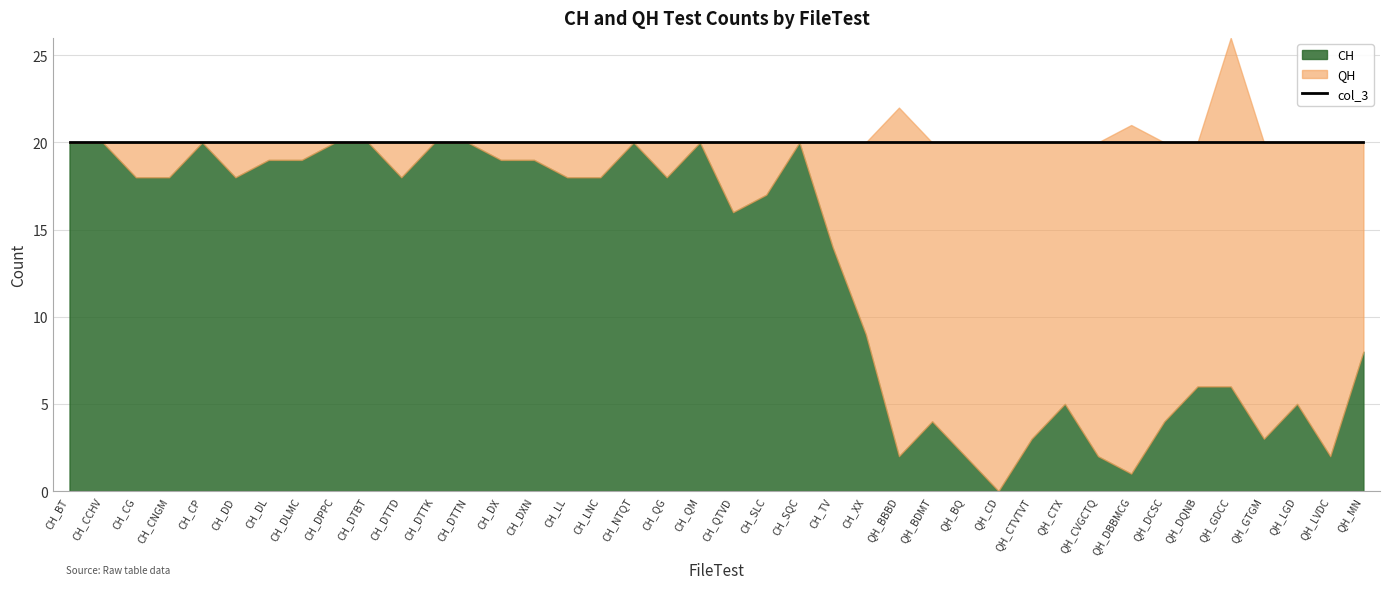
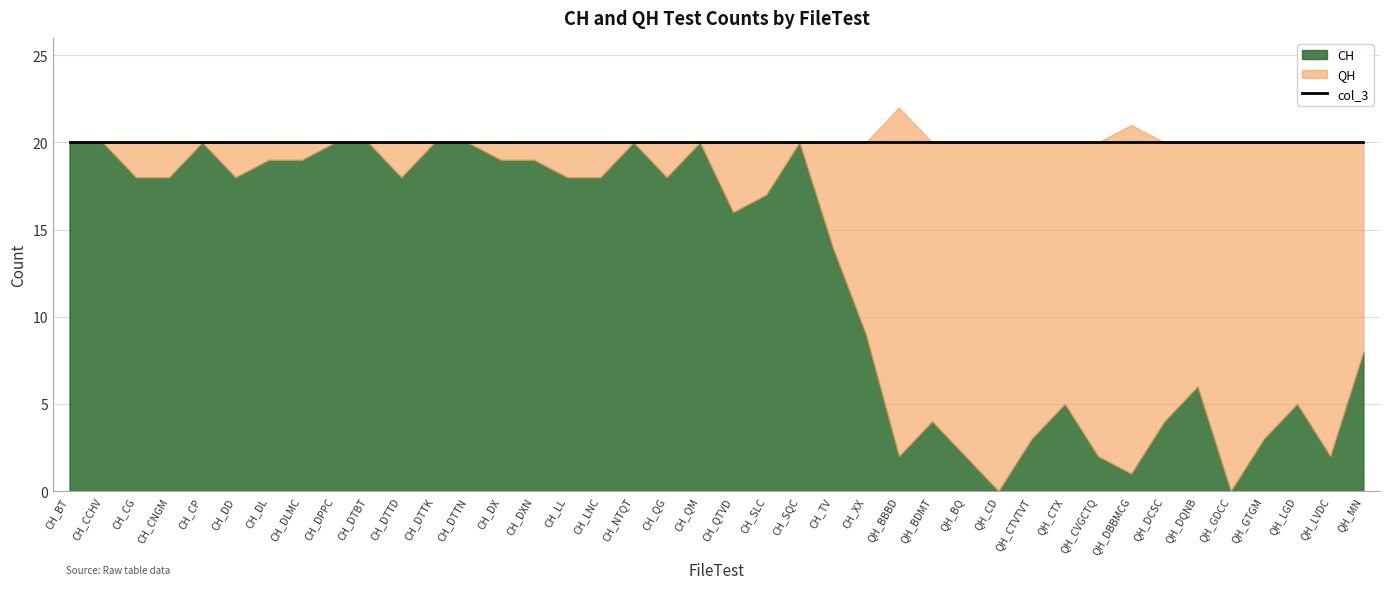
CH, QH_GDCC: 6 -> 0
